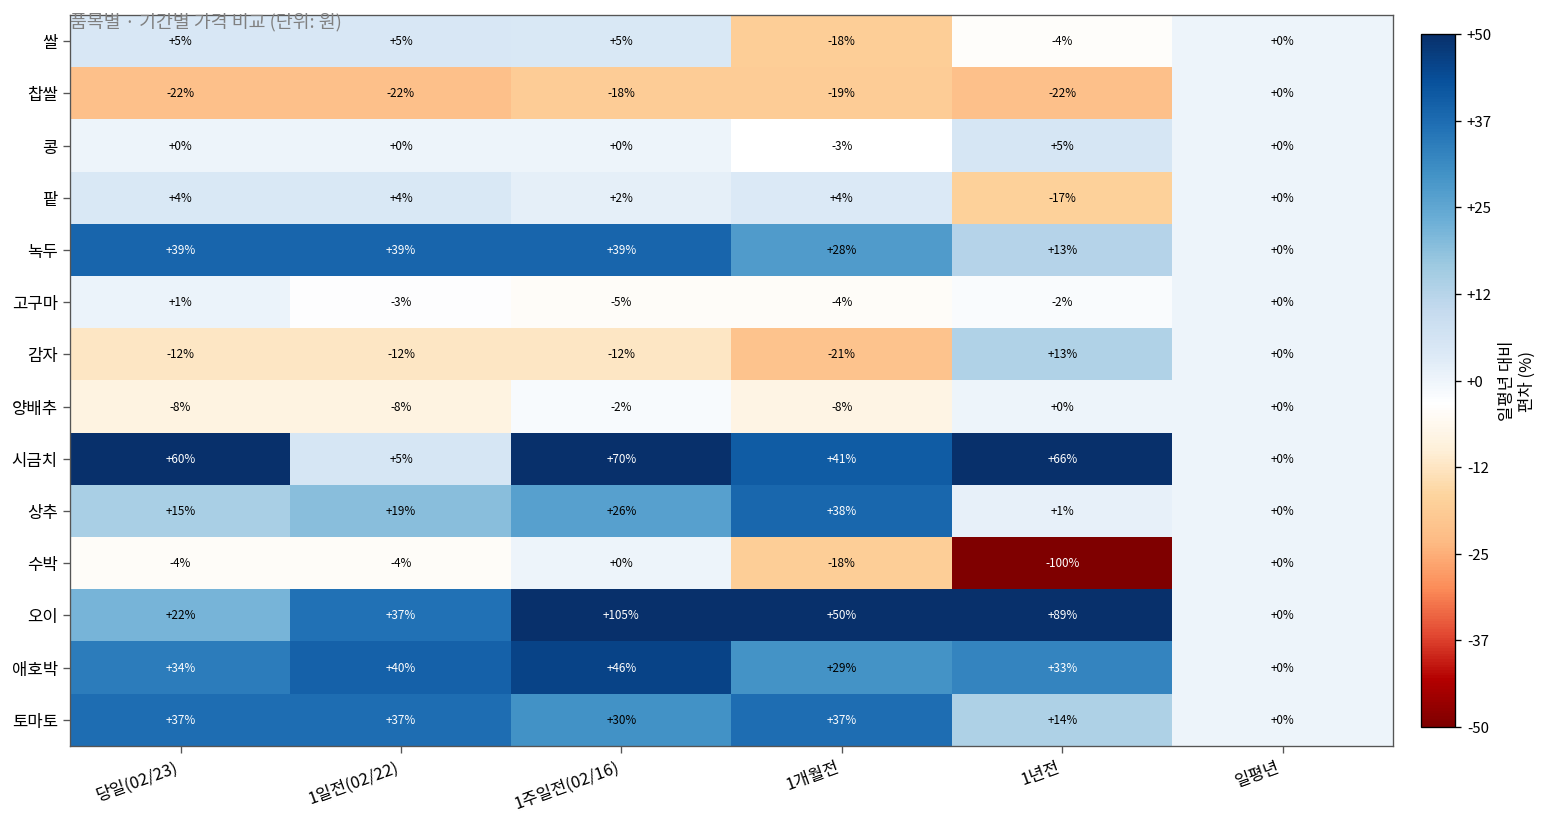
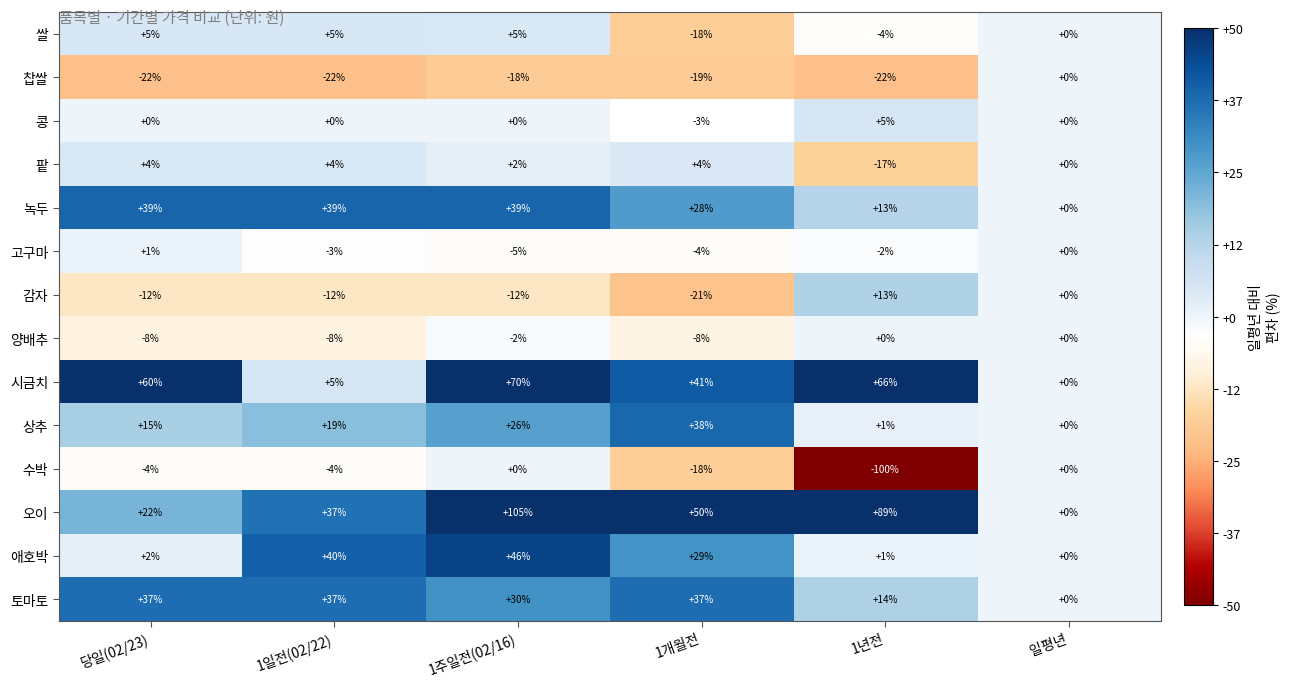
애호박, 당일(02/23): +34% -> +2%
애호박, 1년전: +33% -> +1%
